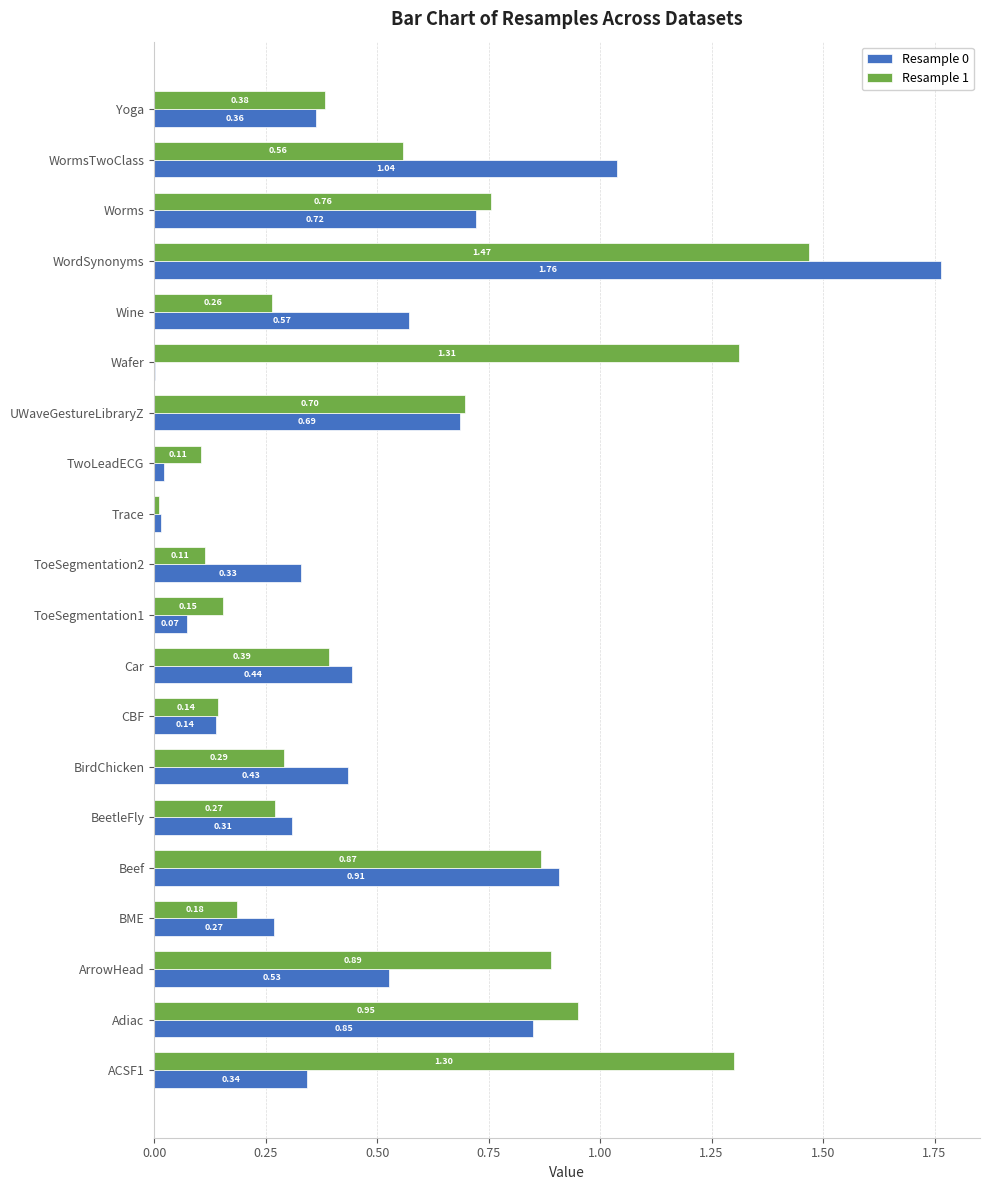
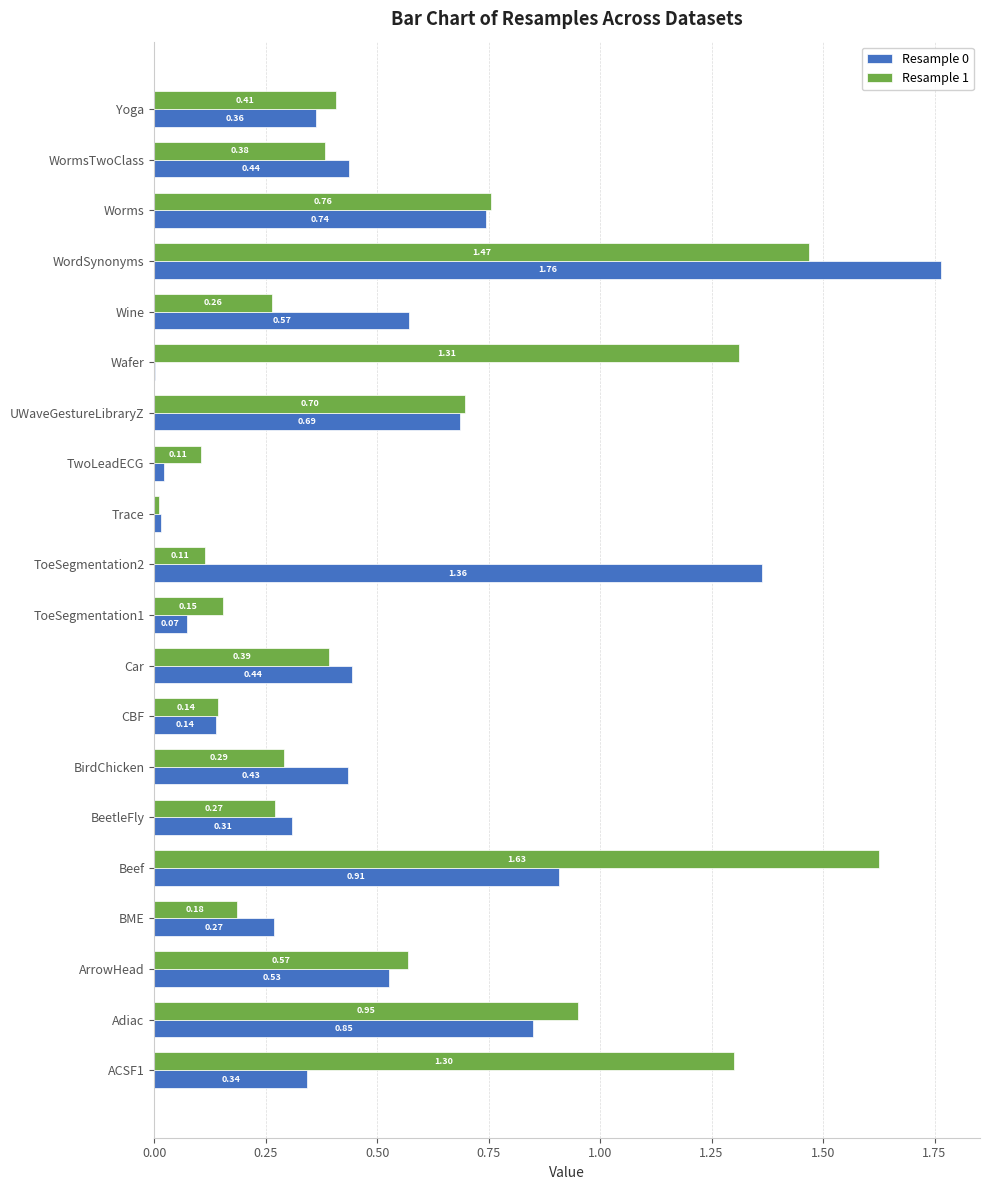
Resample 1, Yoga: 0.38 -> 0.41
Resample 1, WormsTwoClass: 0.56 -> 0.38
Resample 0, WormsTwoClass: 1.04 -> 0.44
Resample 0, Worms: 0.72 -> 0.74
Resample 0, ToeSegmentation2: 0.33 -> 1.36
Resample 1, Beef: 0.87 -> 1.63
Resample 1, ArrowHead: 0.89 -> 0.57
